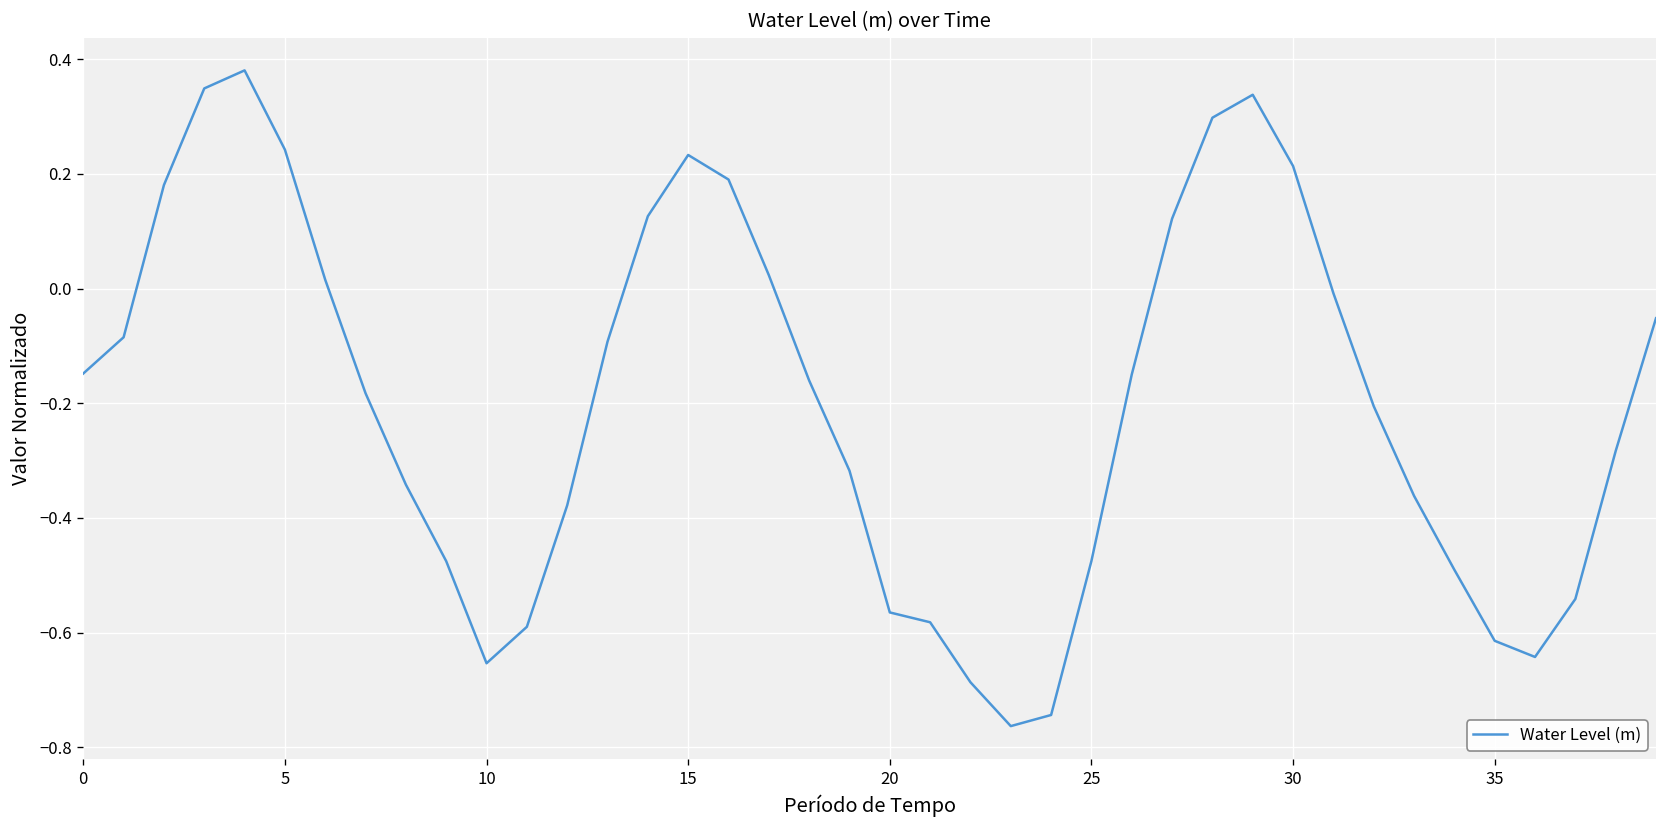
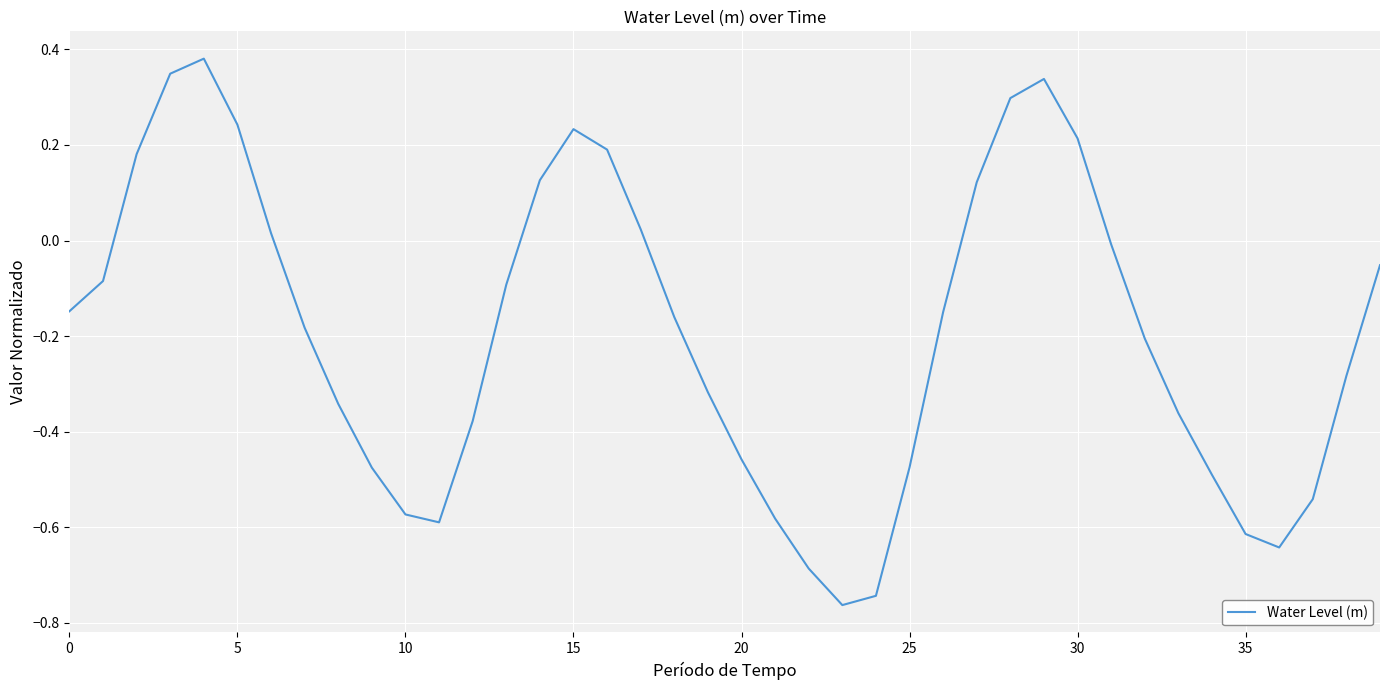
10: -0.65 -> -0.57
20: -0.56 -> -0.46
